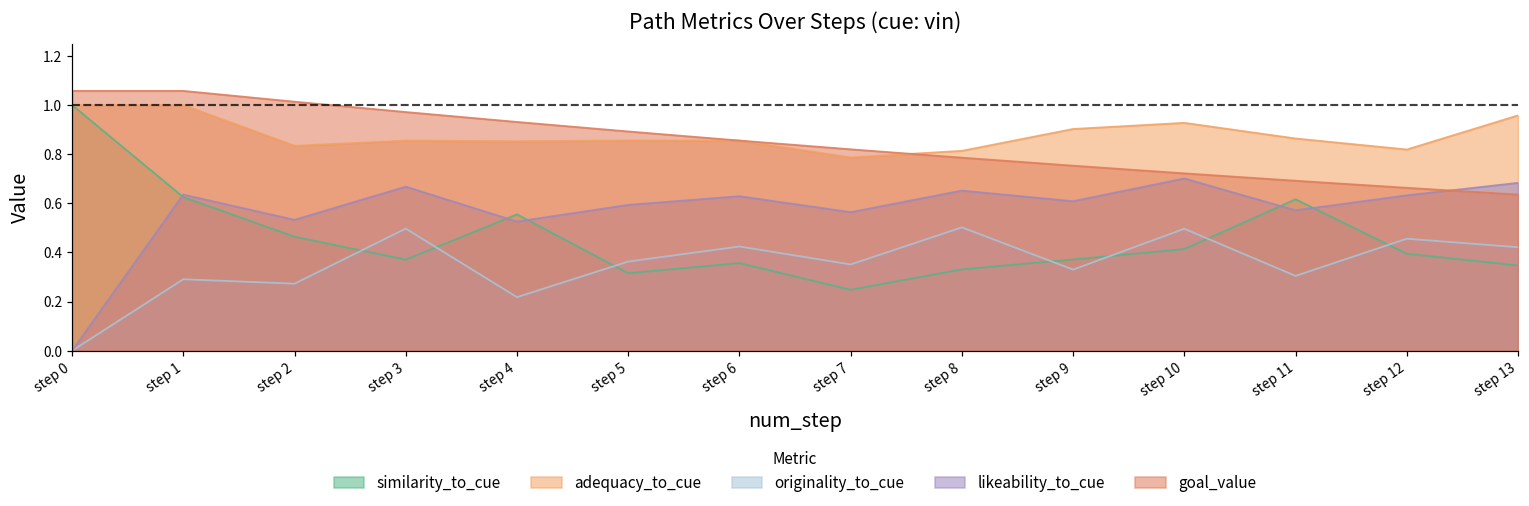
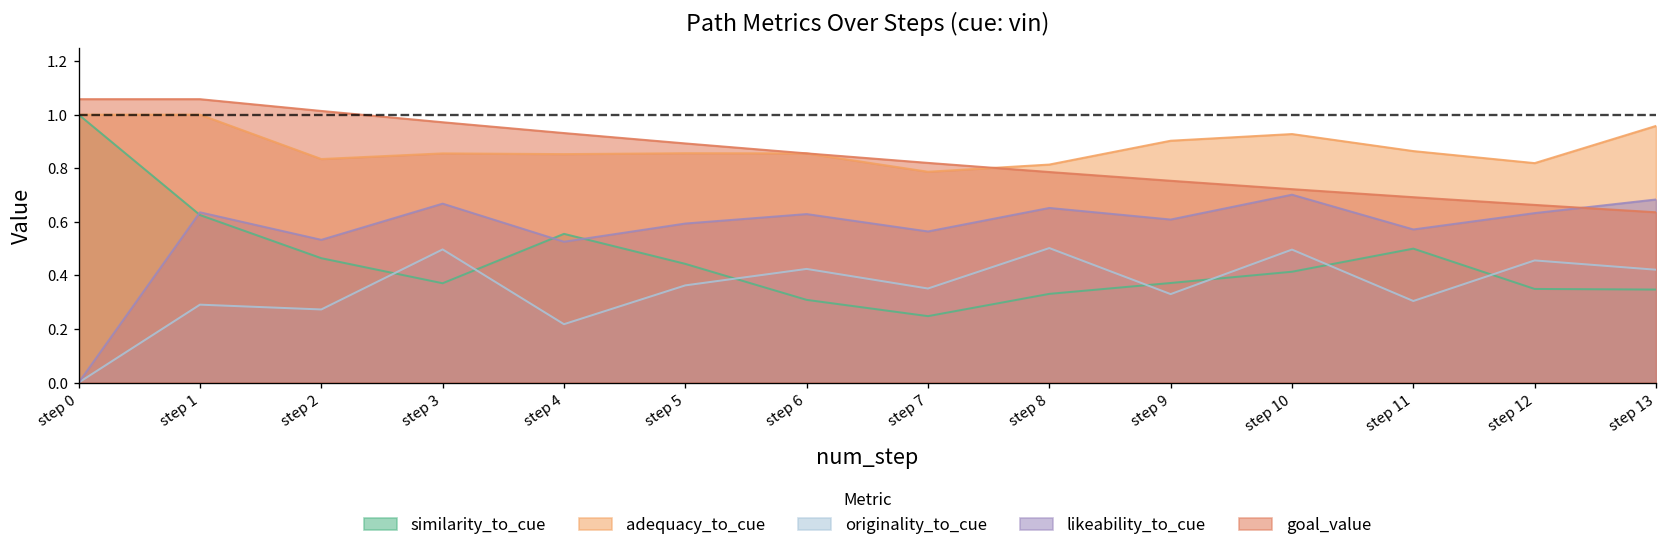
similarity_to_cue, step 5: 0.32 -> 0.44
similarity_to_cue, step 6: 0.36 -> 0.31
similarity_to_cue, step 11: 0.62 -> 0.50
similarity_to_cue, step 12: 0.39 -> 0.35
